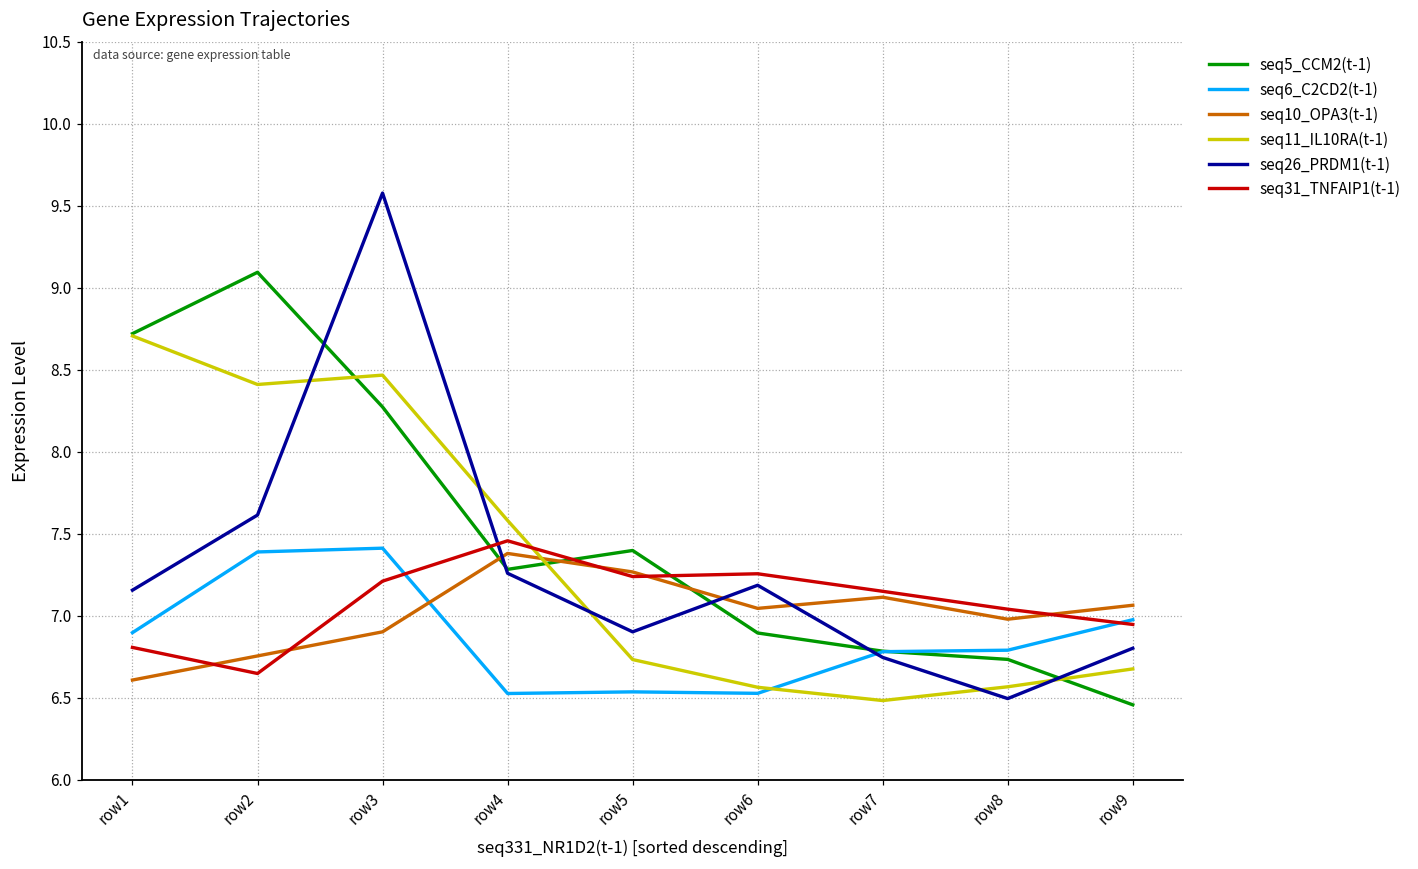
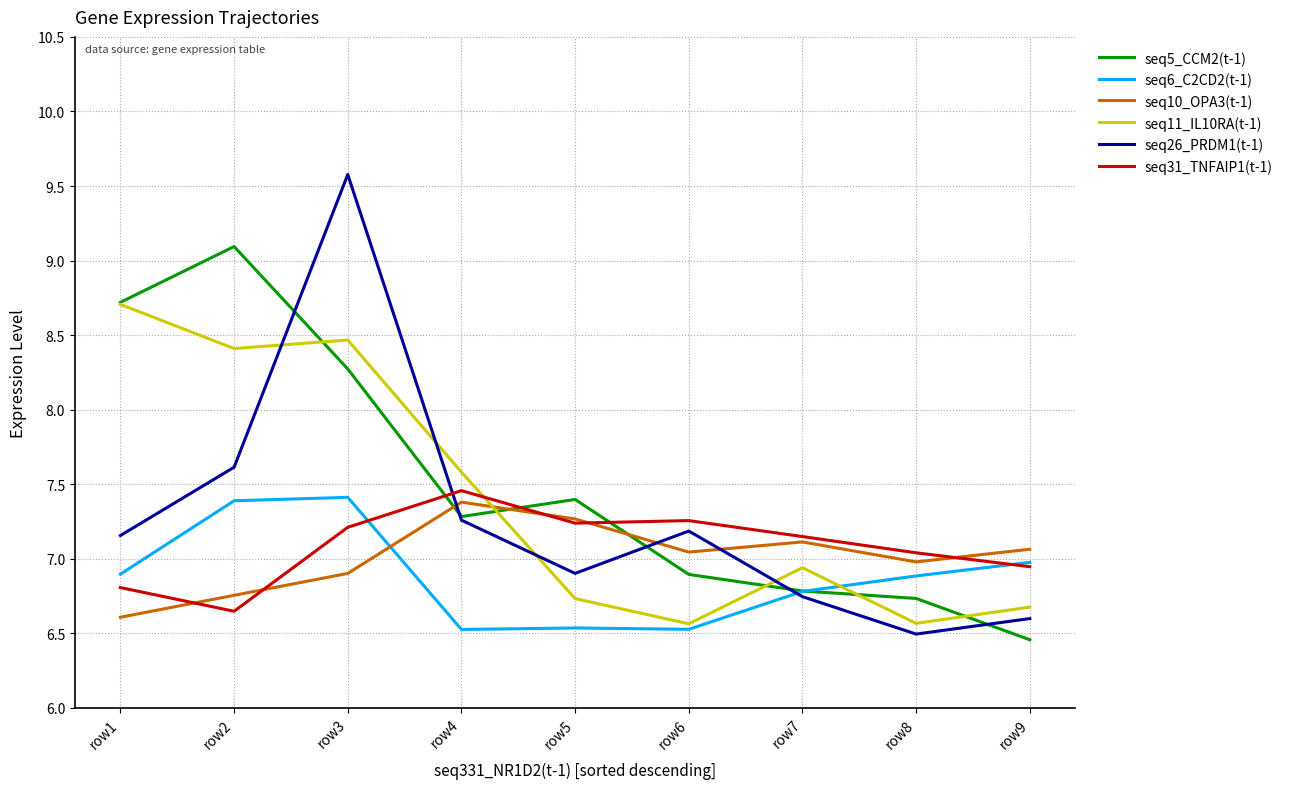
seq11_IL10RA(t-1), row7: 6.48 -> 6.94
seq6_C2CD2(t-1), row8: 6.79 -> 6.89
seq26_PRDM1(t-1), row9: 6.80 -> 6.60
